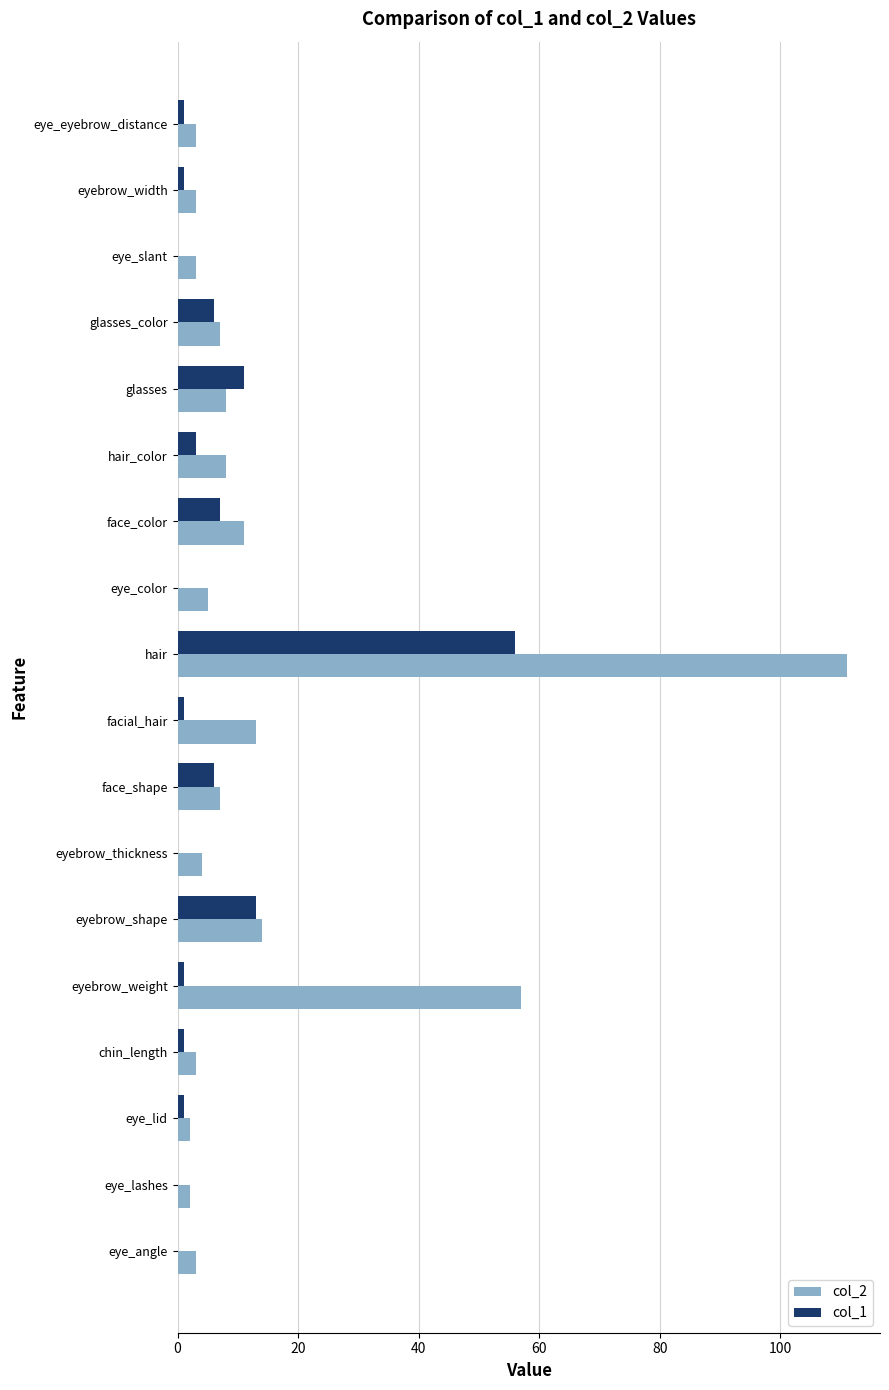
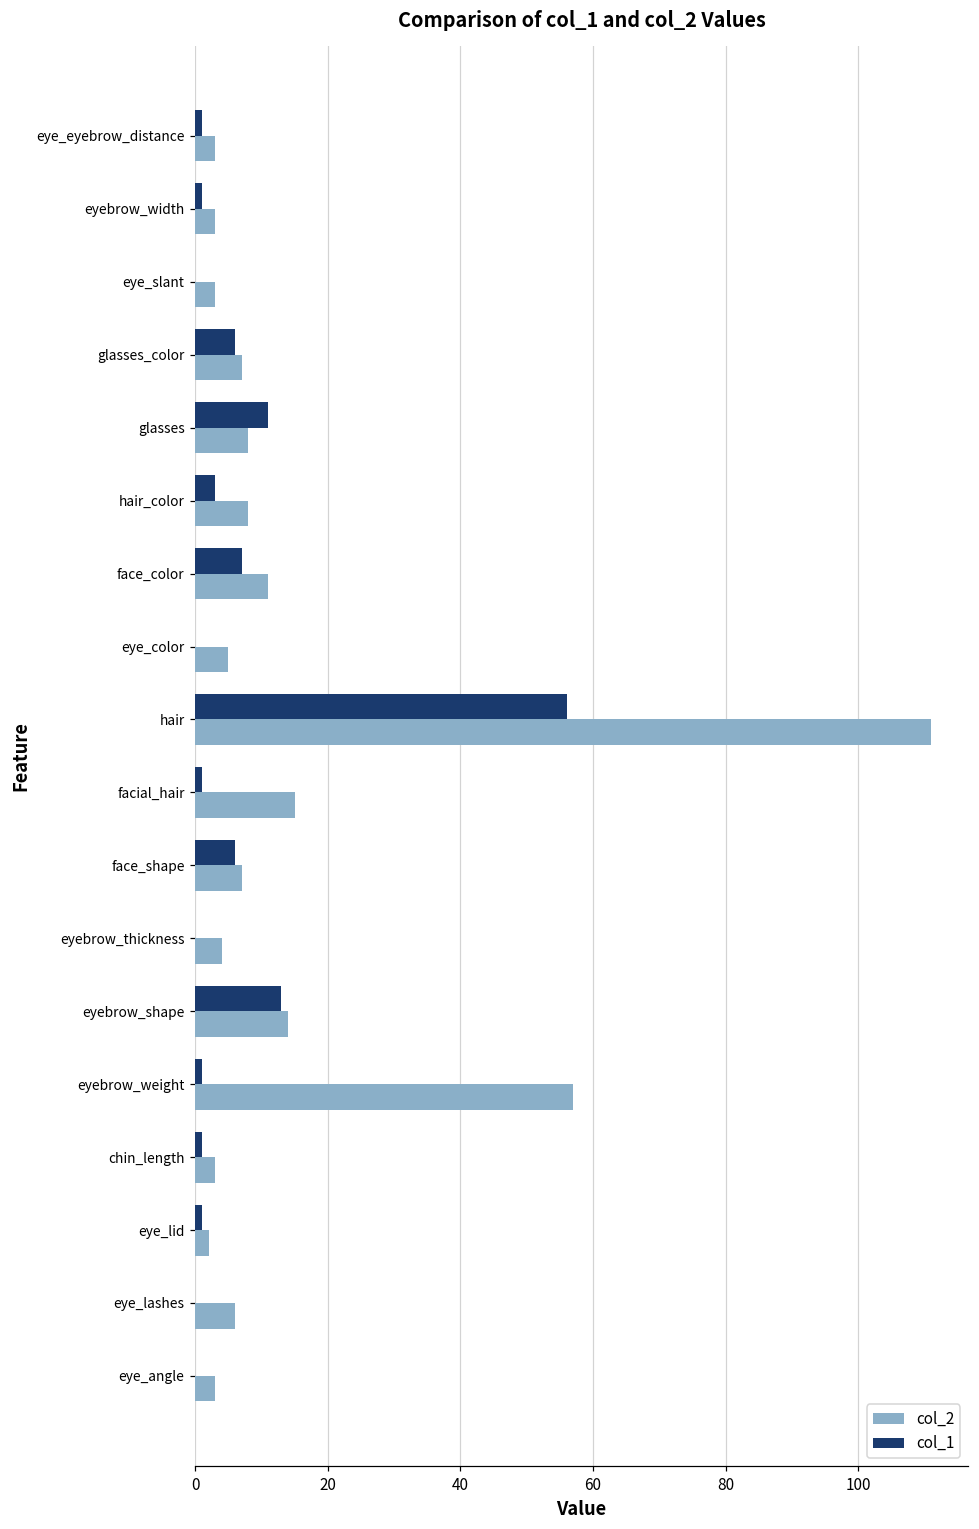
col_2, facial_hair: 13 -> 15
col_2, eye_lashes: 2 -> 6
